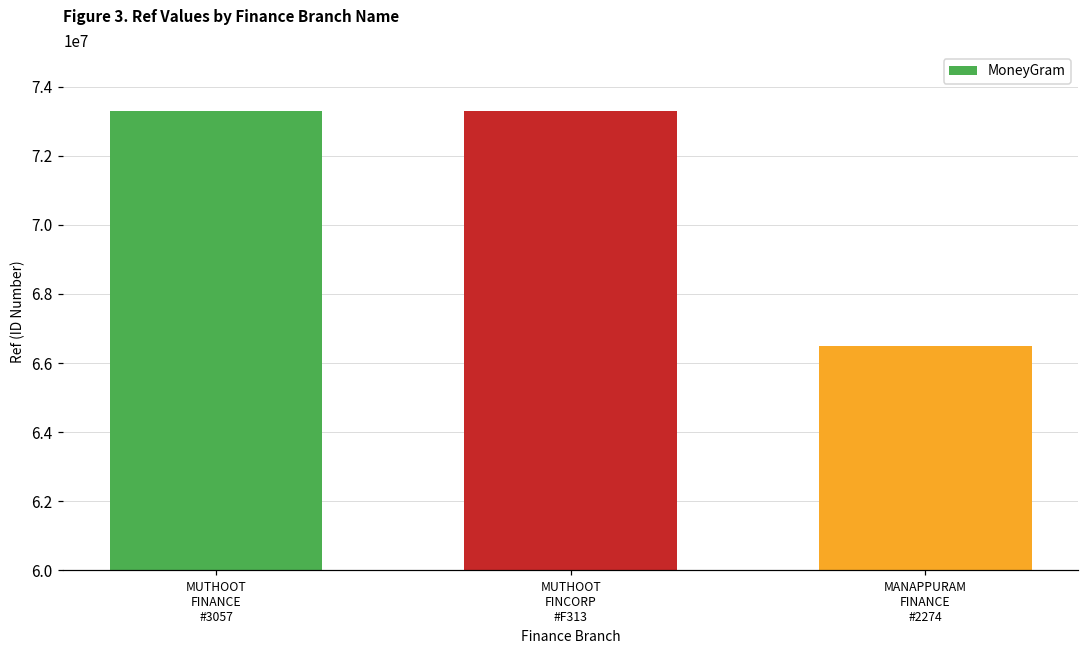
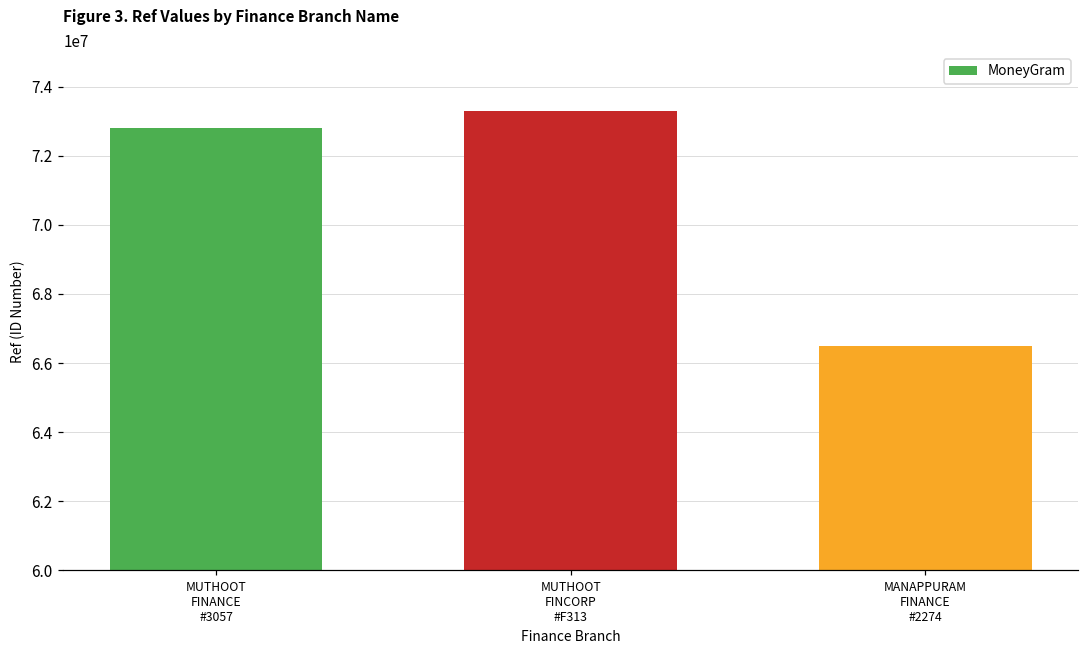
MUTHOOT FINANCE #3057: 73300000 -> 72800000
